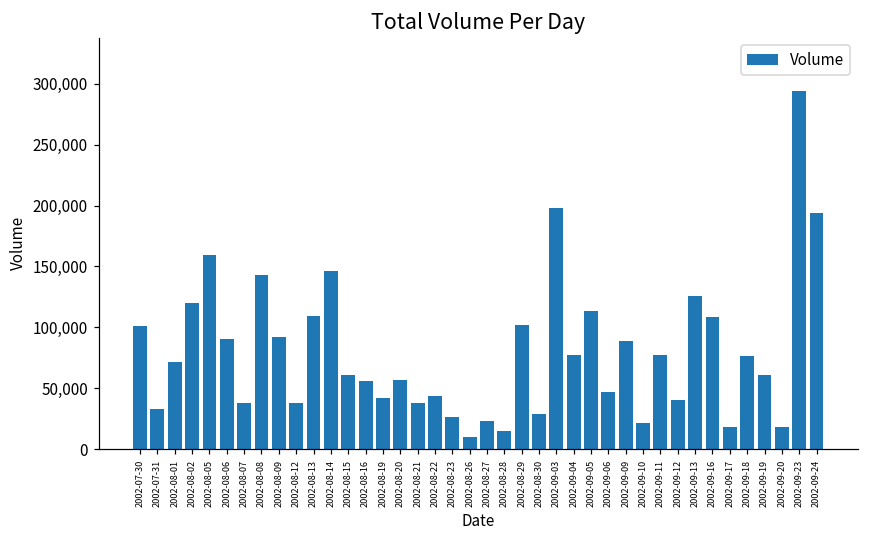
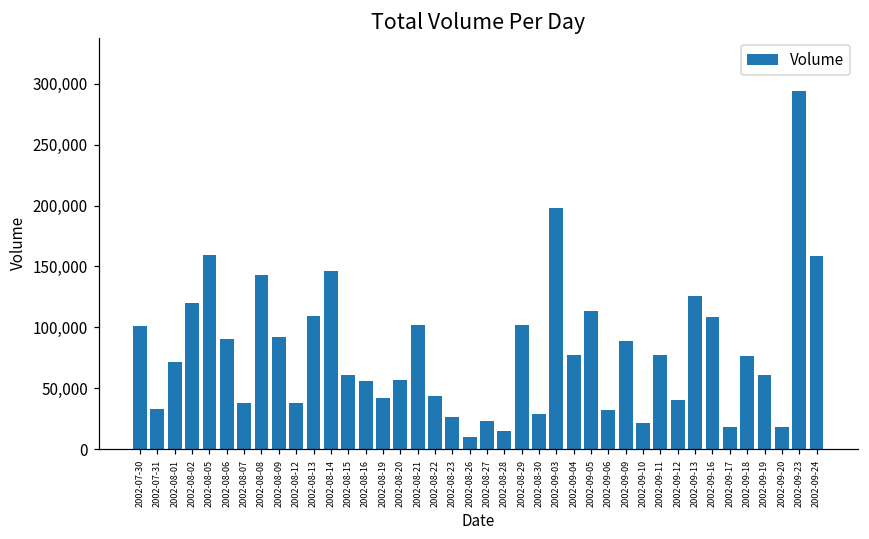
2002-08-21: 38,000 -> 102,000
2002-09-06: 47,000 -> 32,000
2002-09-24: 194,000 -> 158,000
